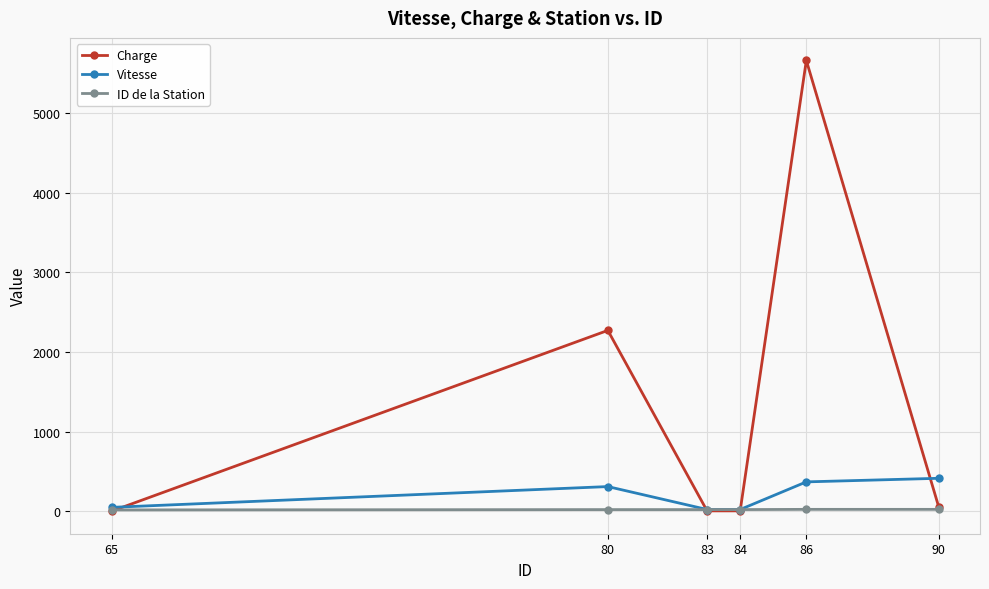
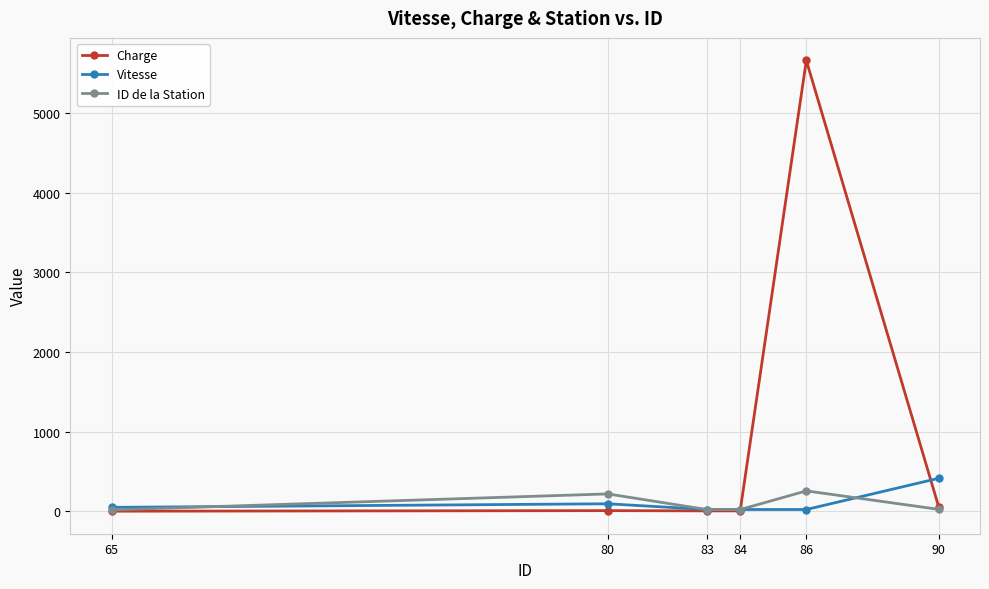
Charge, 80: 2300 -> 0
Vitesse, 80: 300 -> 100
ID de la Station, 80: 0 -> 200
Vitesse, 86: 400 -> 0
ID de la Station, 86: 0 -> 300
